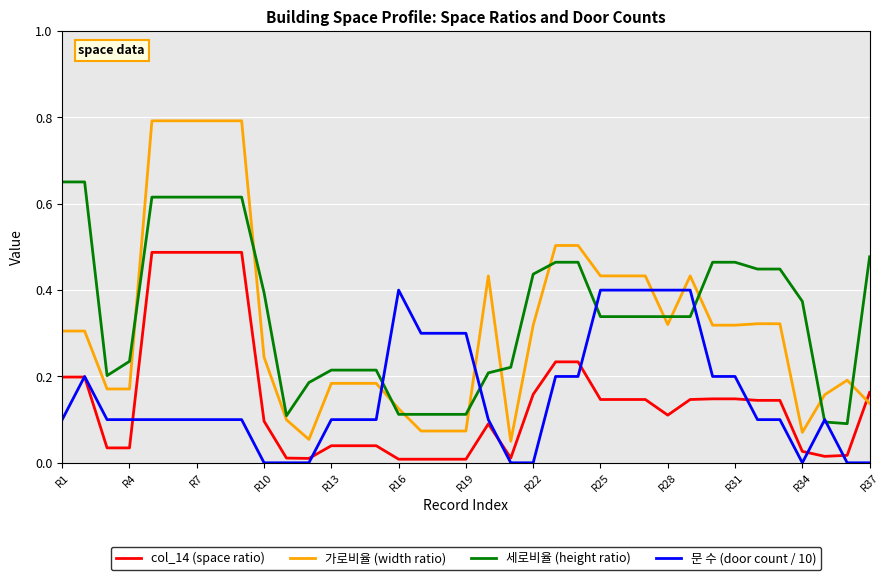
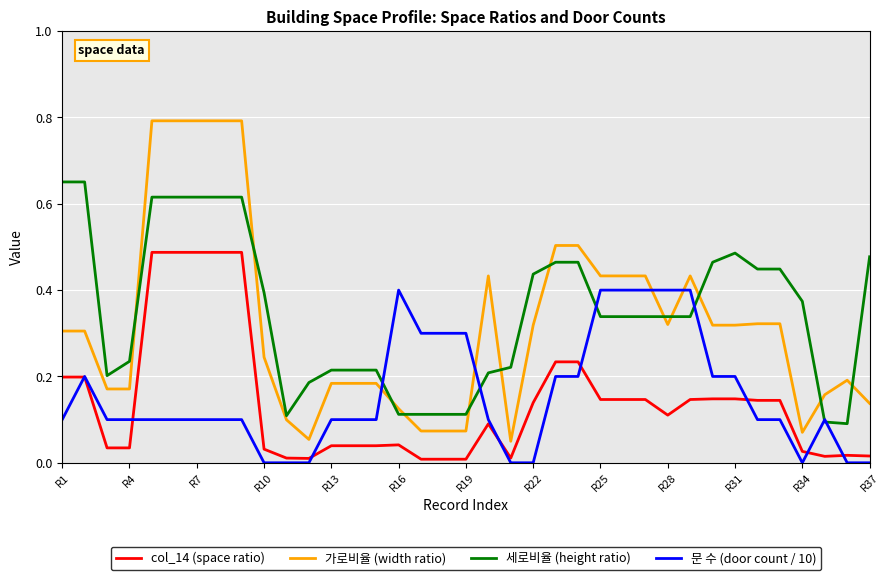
col_14 (space ratio), R10: 0.10 -> 0.03
col_14 (space ratio), R16: 0.01 -> 0.04
col_14 (space ratio), R22: 0.16 -> 0.14
세로비율 (height ratio), R31: 0.46 -> 0.49
col_14 (space ratio), R37: 0.16 -> 0.02
